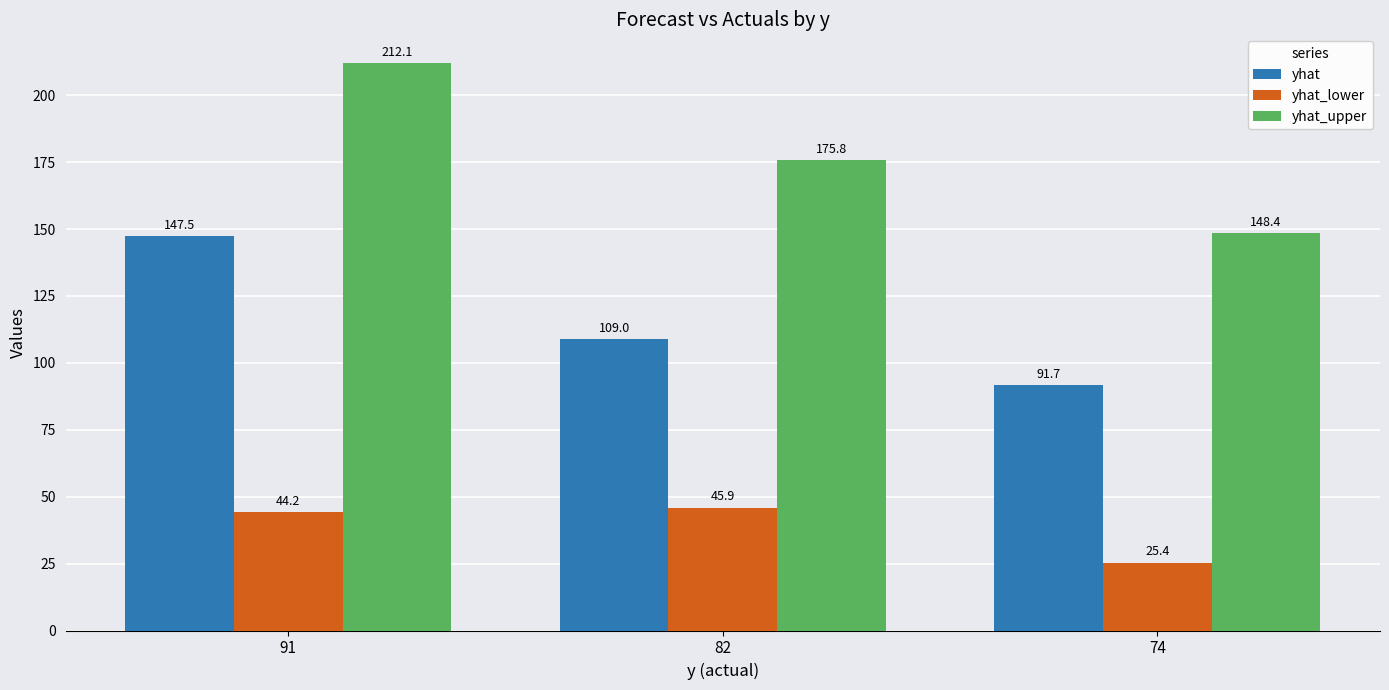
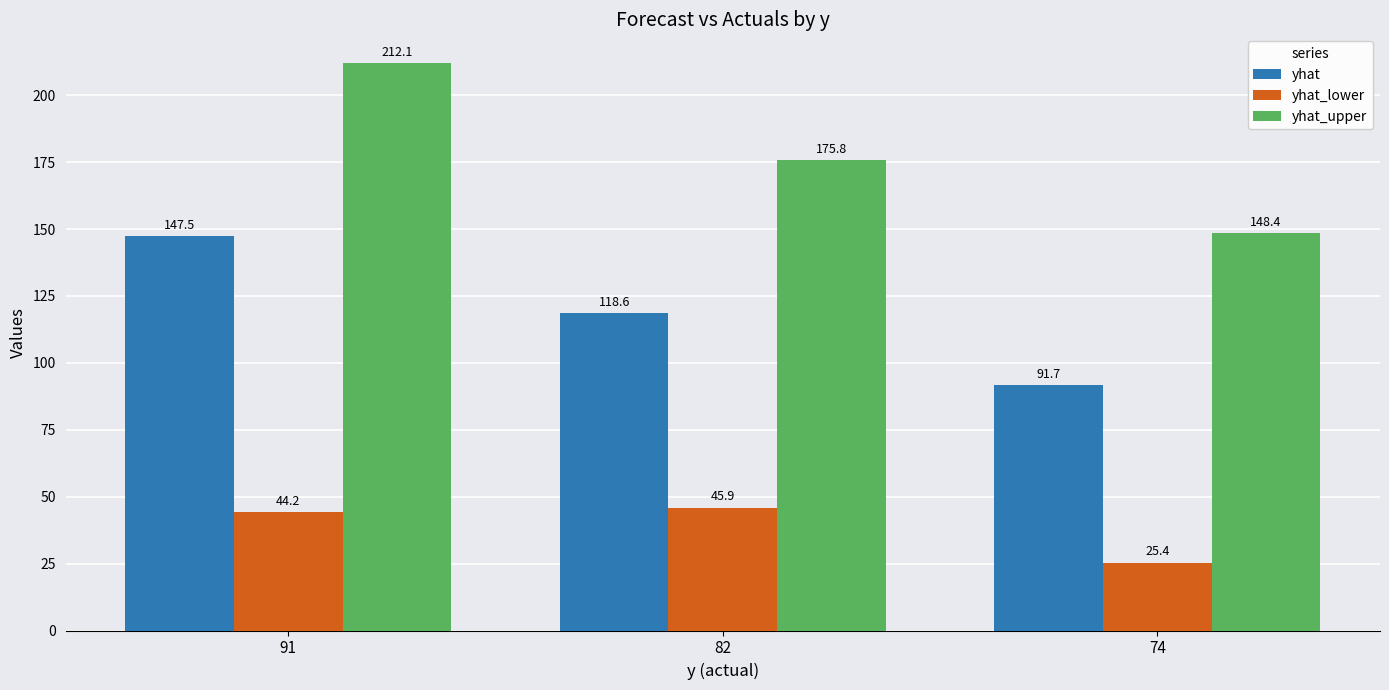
yhat, 82: 109.0 -> 118.6
